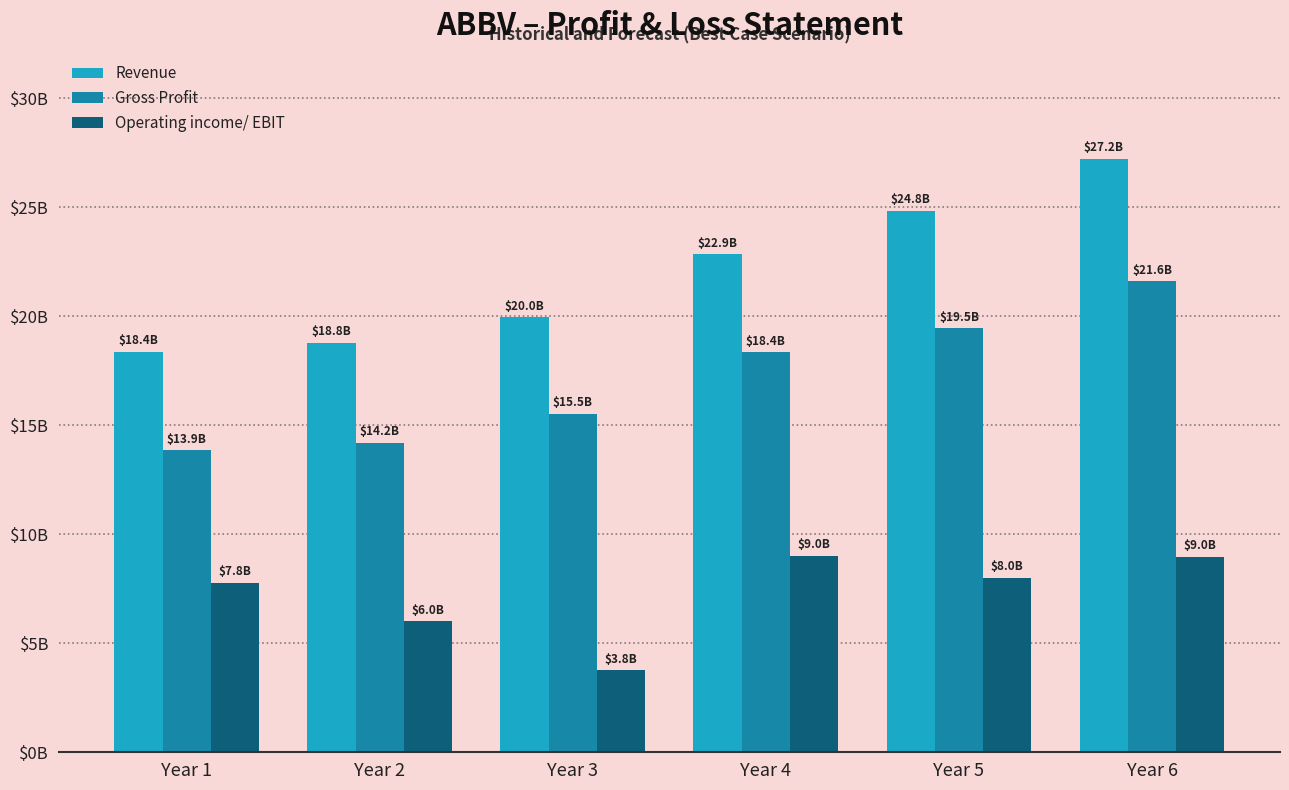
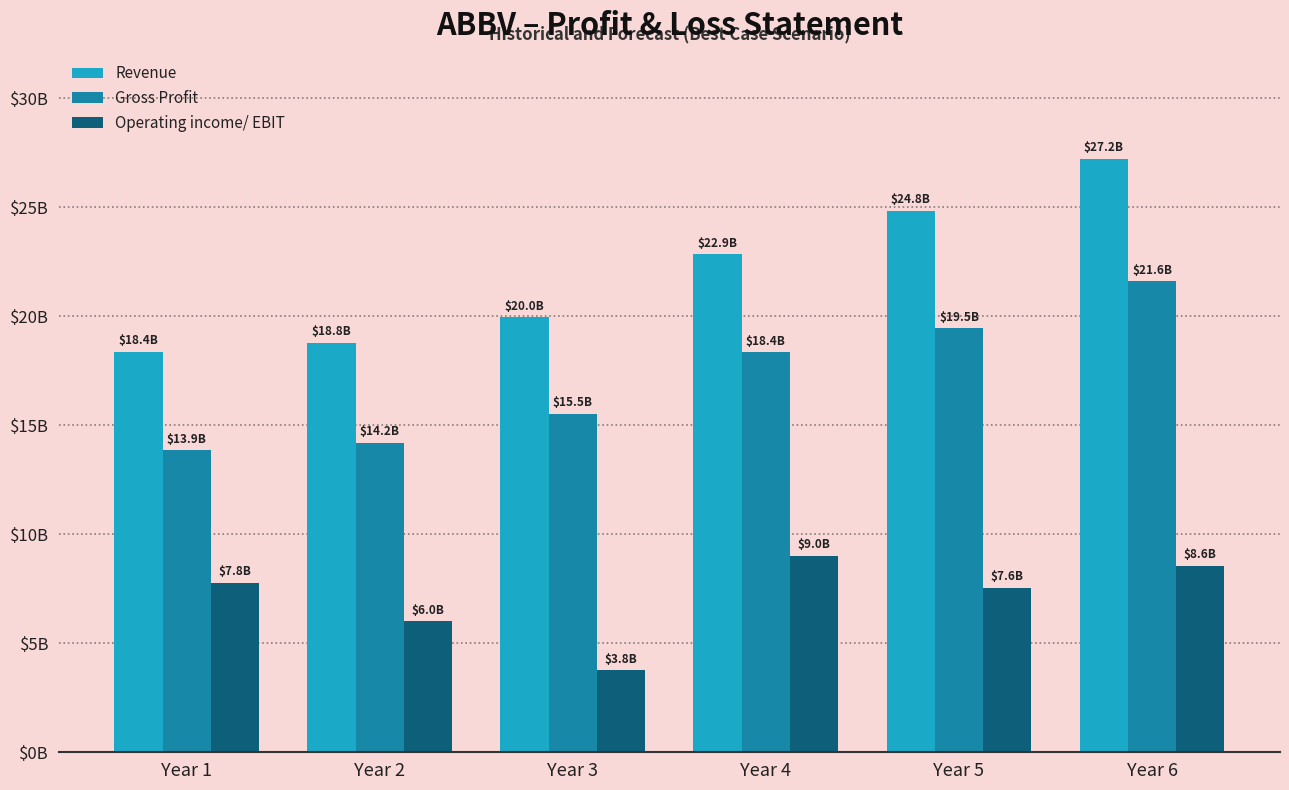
Operating income/ EBIT, Year 5: $8.0B -> $7.6B
Operating income/ EBIT, Year 6: $9.0B -> $8.6B
